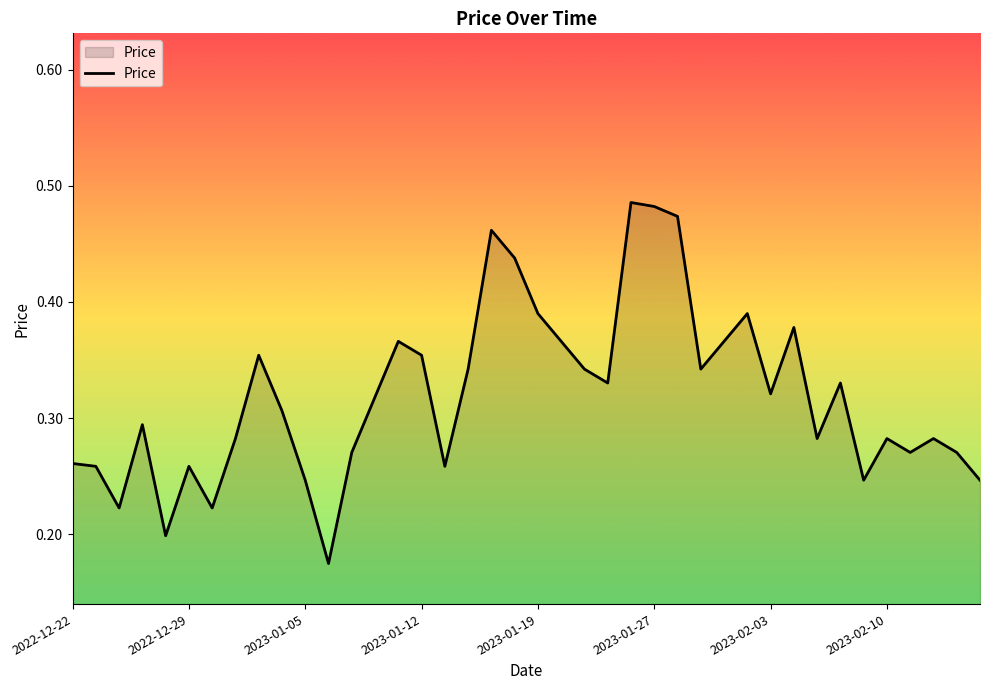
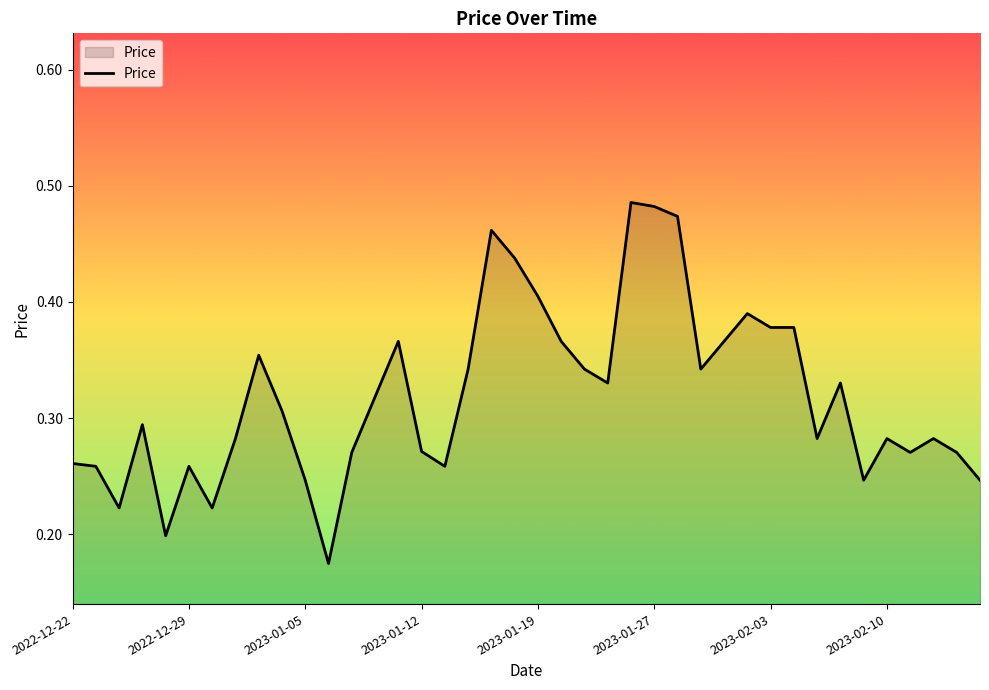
2023-01-12: 0.354 -> 0.271
2023-01-19: 0.390 -> 0.405
2023-02-03: 0.321 -> 0.378
